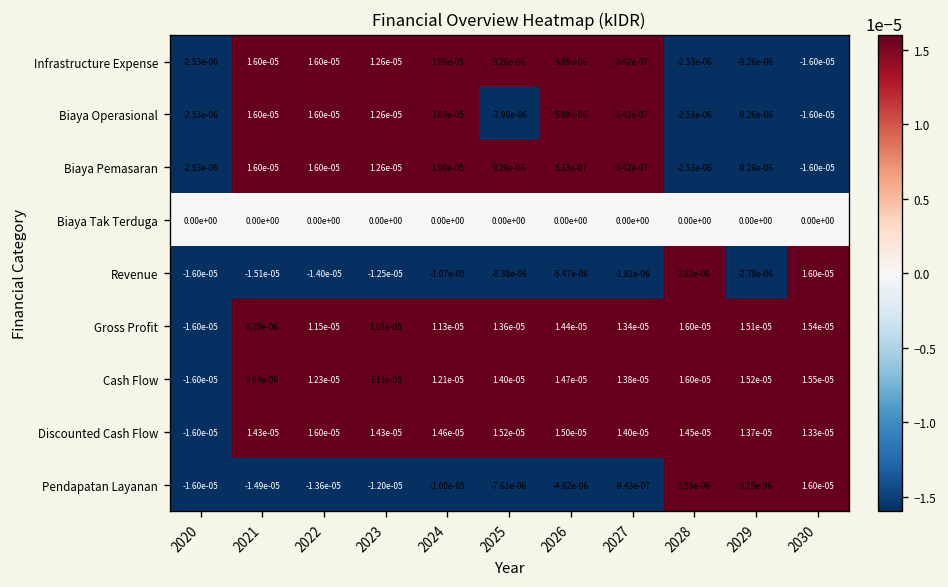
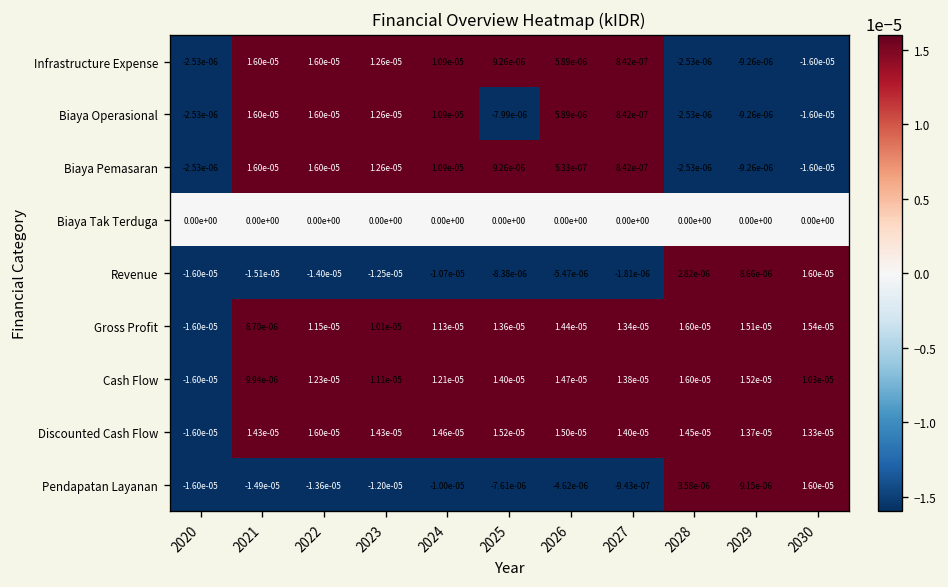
Revenue, 2029: -2.78e-06 -> 8.66e-06
Cash Flow, 2030: 1.55e-05 -> 1.03e-05
